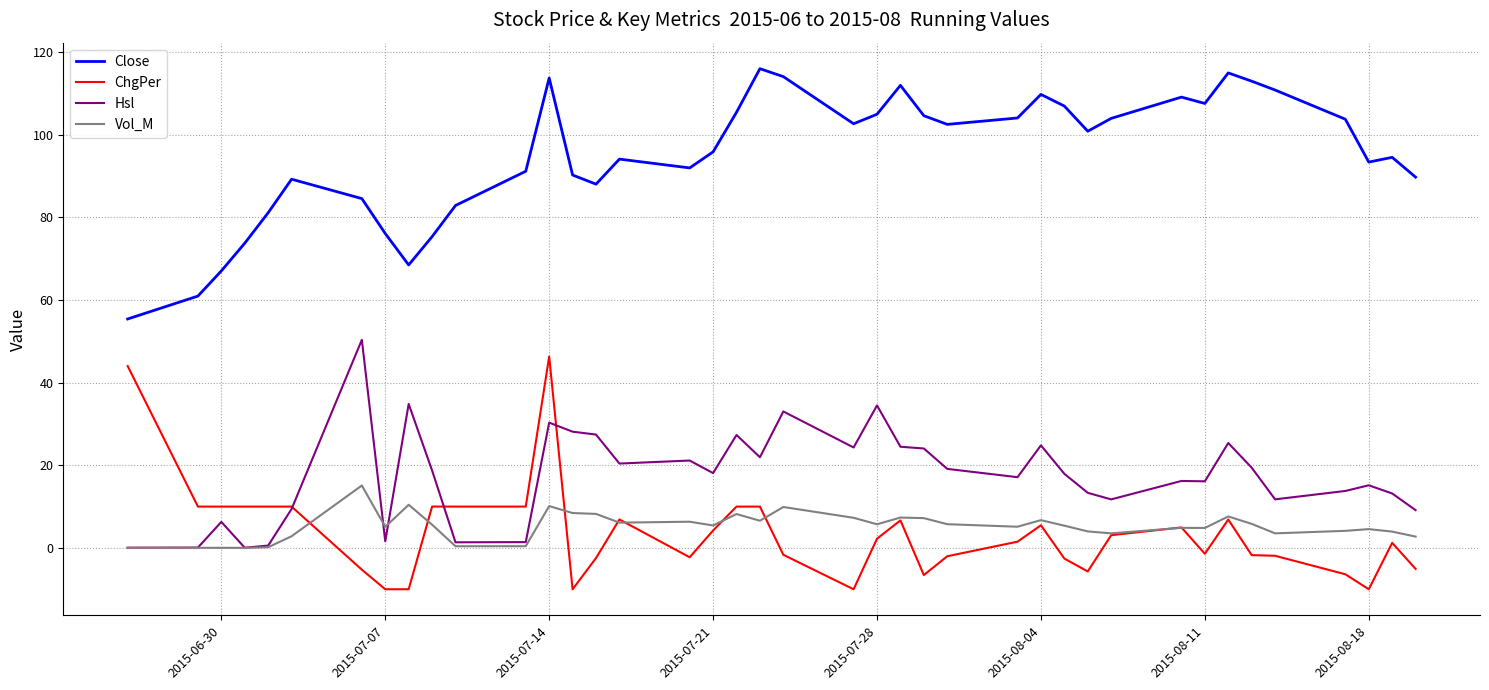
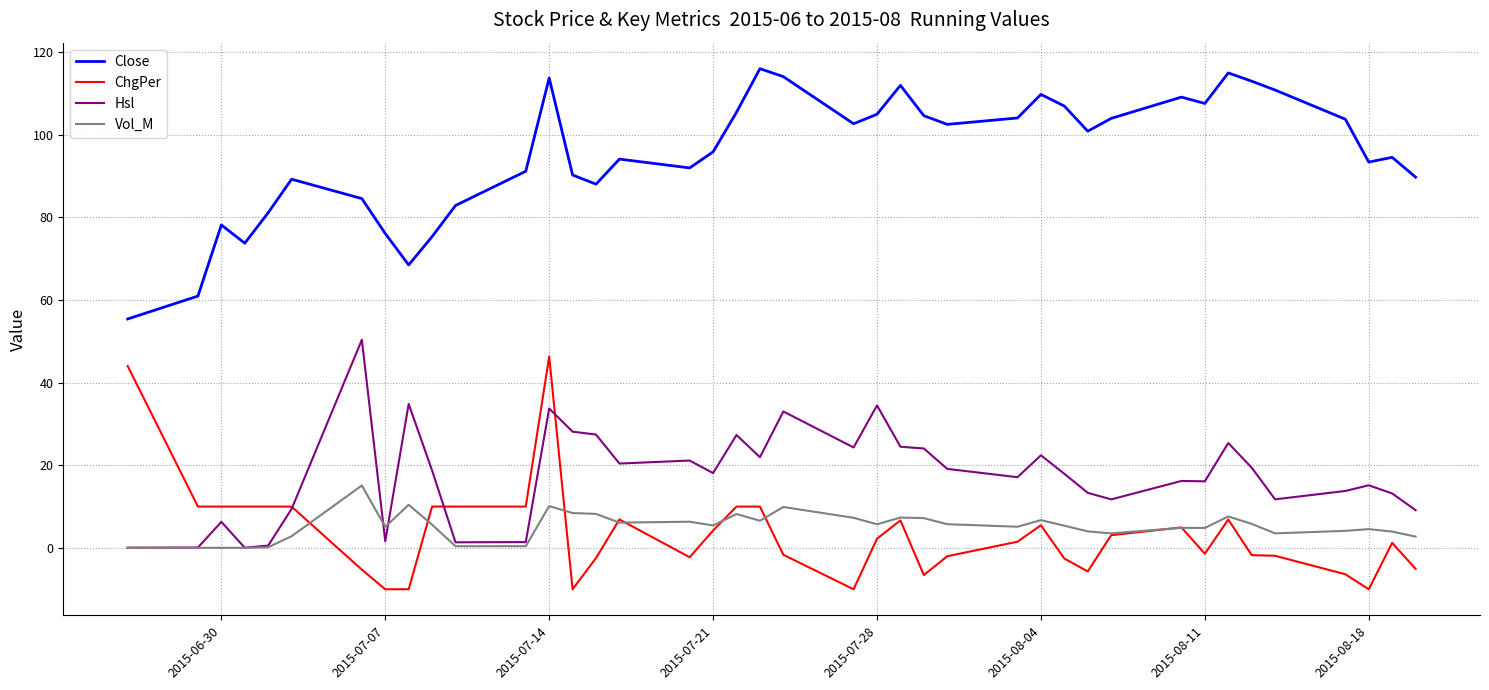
Close, 2015-06-30: 67 -> 78
Hsl, 2015-07-14: 30 -> 34
Hsl, 2015-08-04: 25 -> 22
